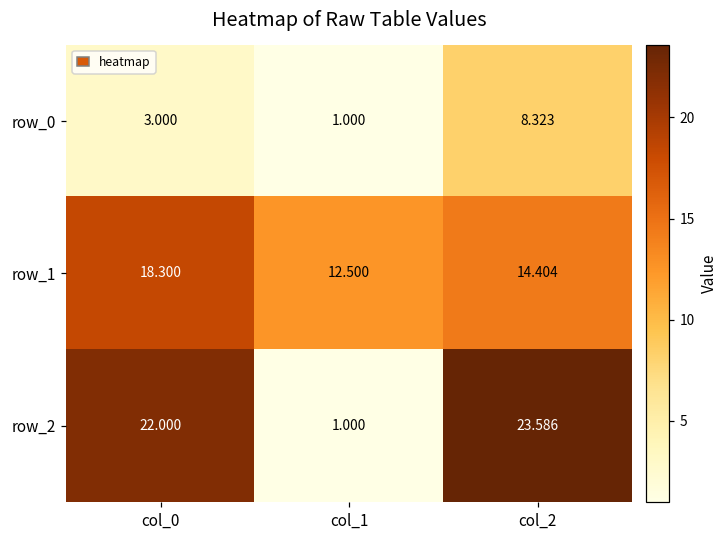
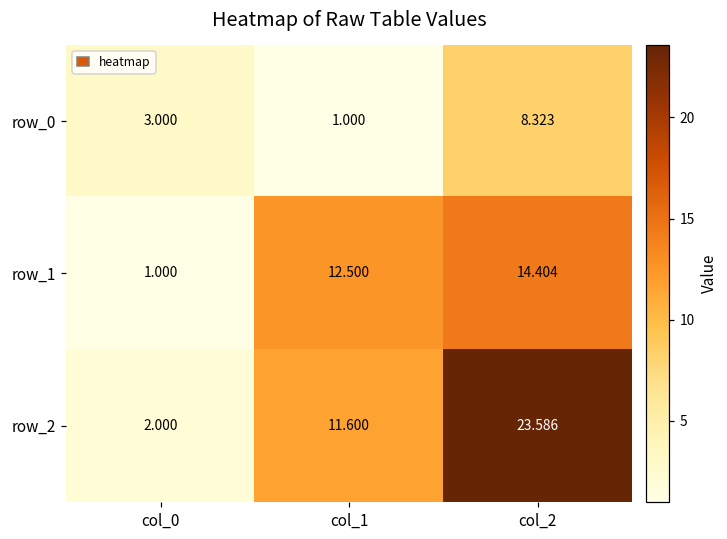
row_1, col_0: 18.300 -> 1.000
row_2, col_0: 22.000 -> 2.000
row_2, col_1: 1.000 -> 11.600
